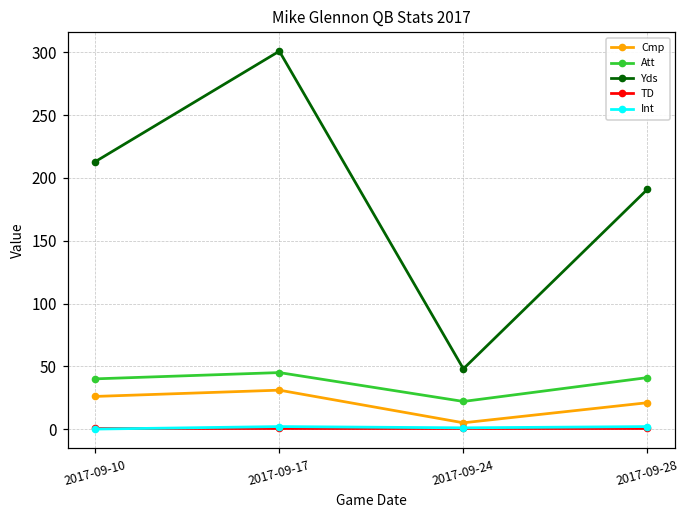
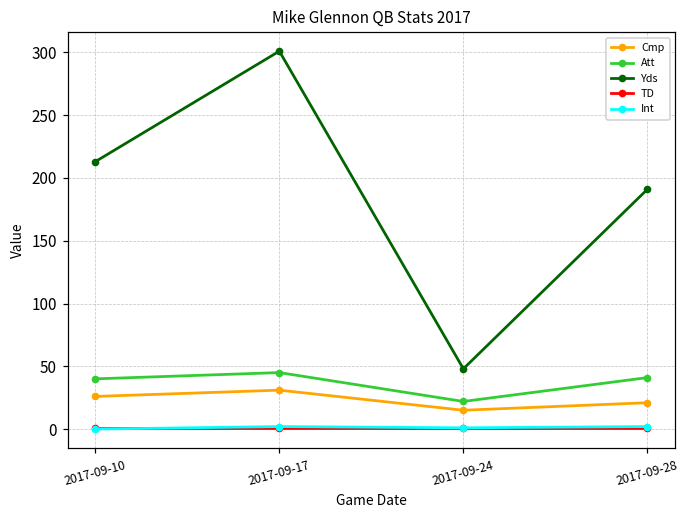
Cmp, 2017-09-24: 5 -> 15
